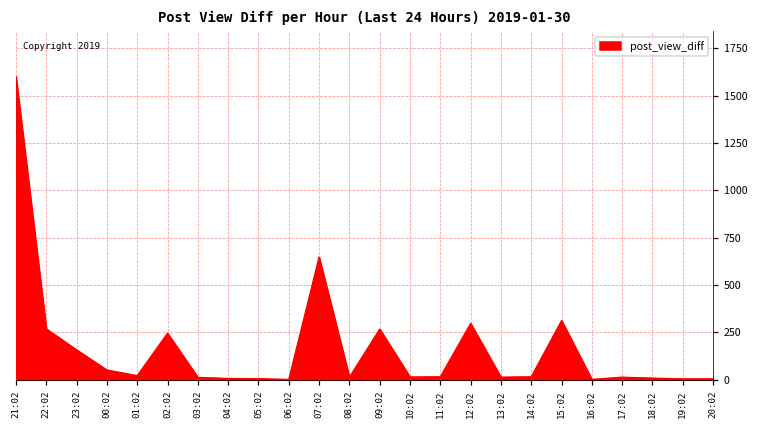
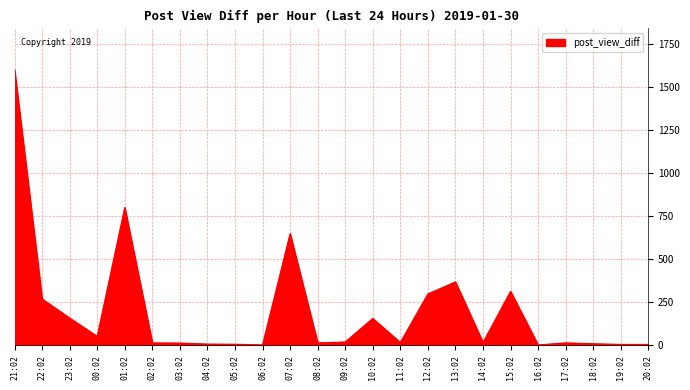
01:02: 20 -> 800
02:02: 250 -> 10
09:02: 270 -> 20
10:02: 20 -> 160
13:02: 10 -> 370
